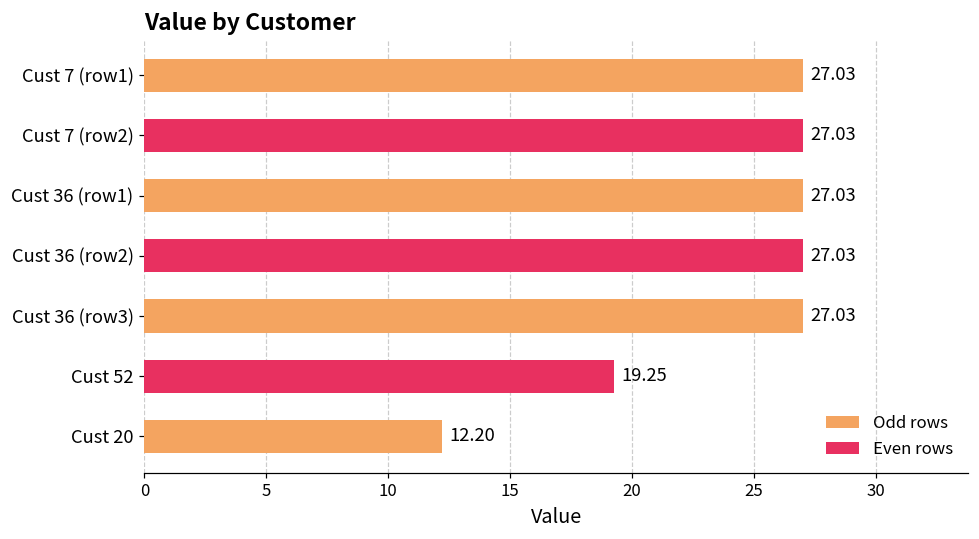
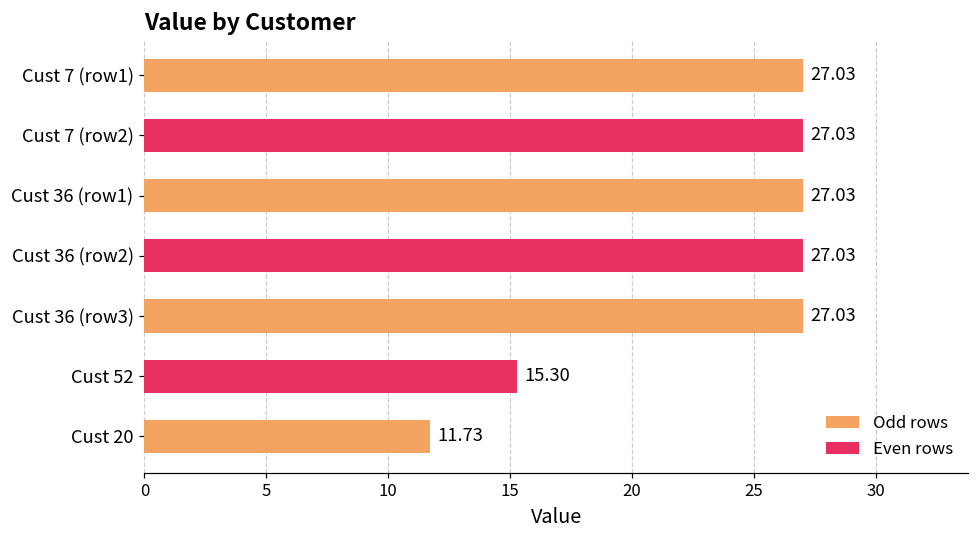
Cust 52: 19.25 -> 15.30
Cust 20: 12.20 -> 11.73
